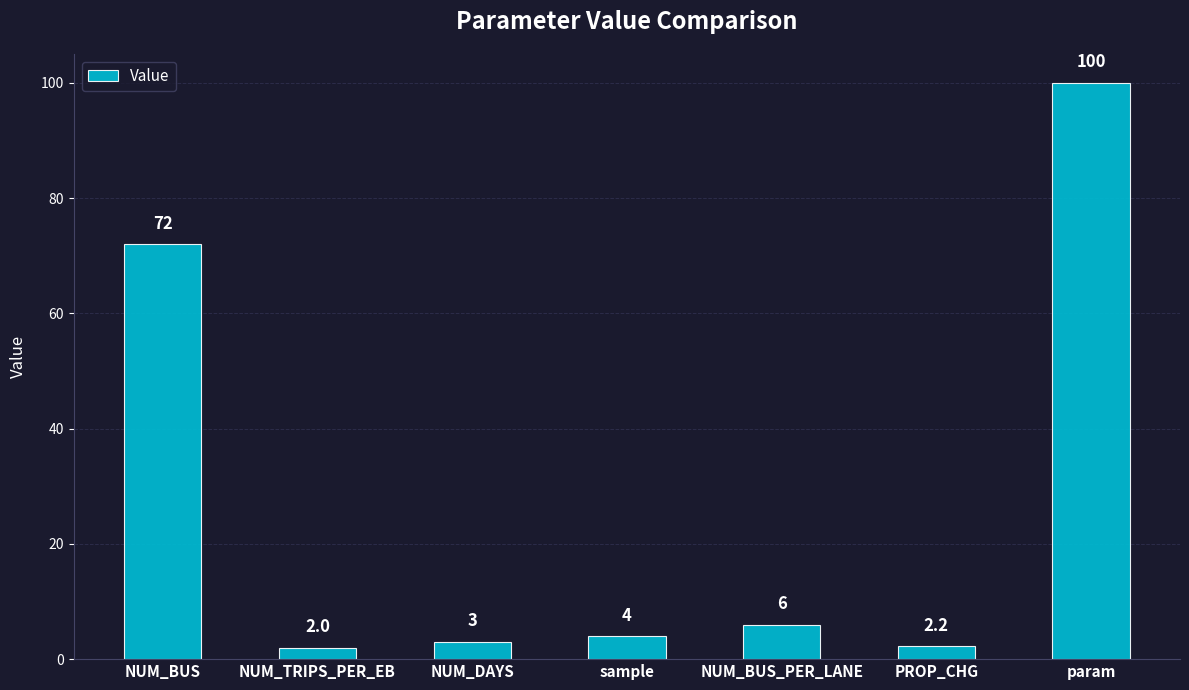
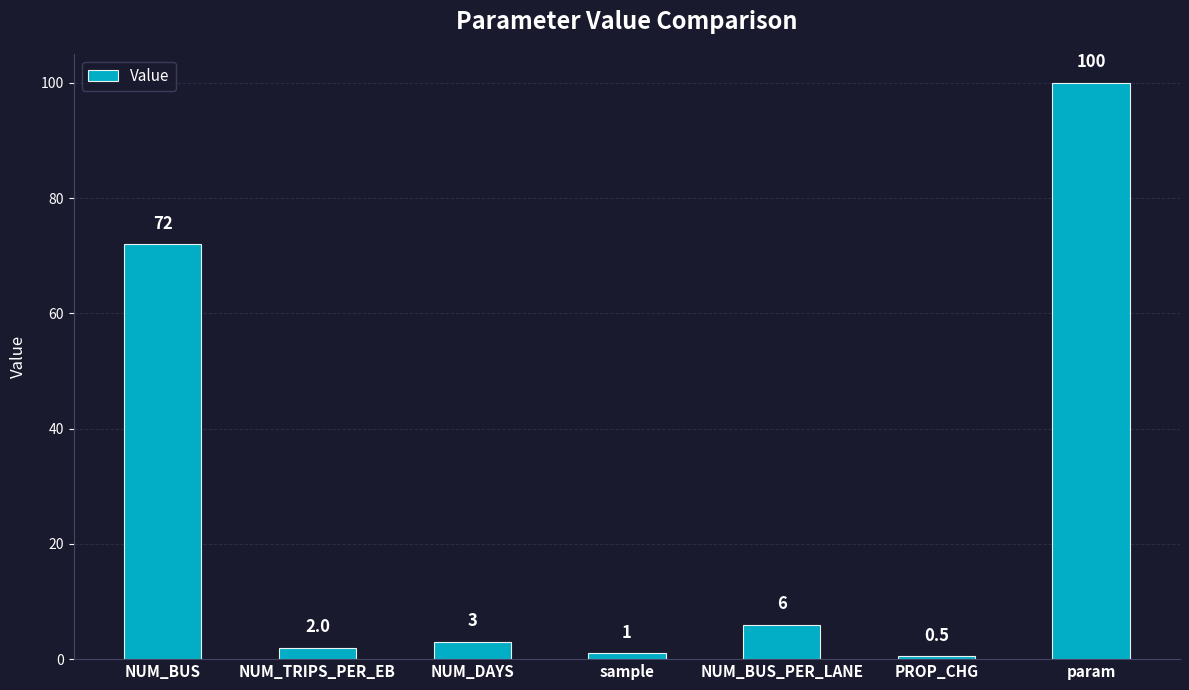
sample: 4 -> 1
PROP_CHG: 2.2 -> 0.5
